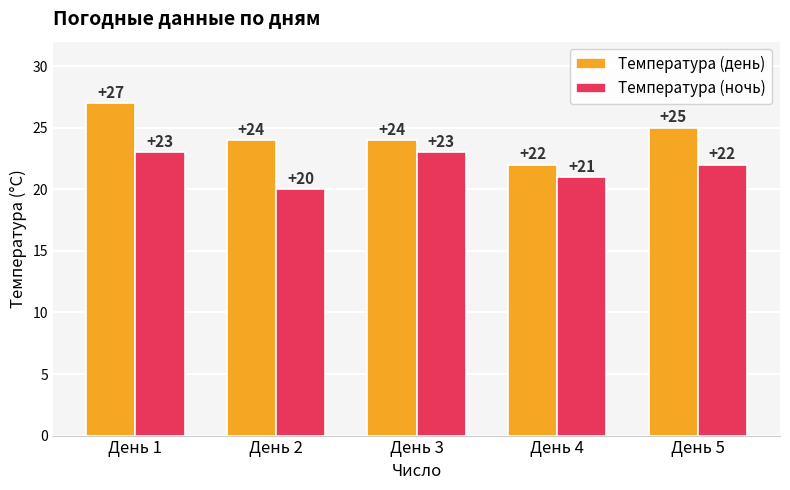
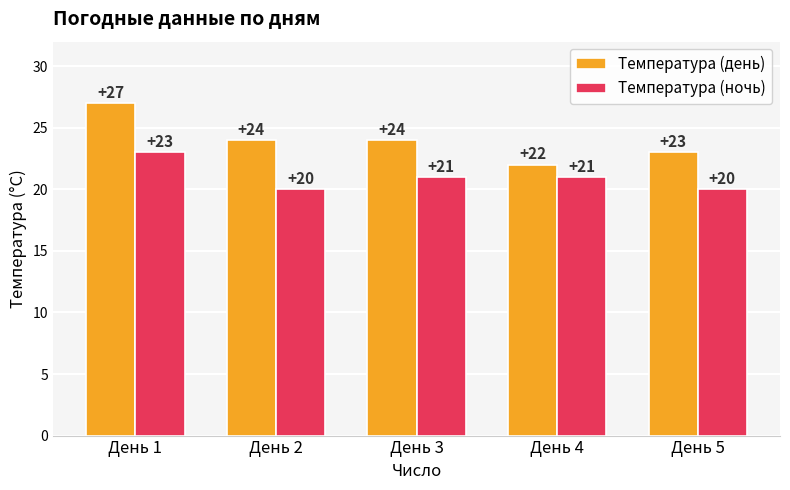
Температура (ночь), День 3: +23 -> +21
Температура (день), День 5: +25 -> +23
Температура (ночь), День 5: +22 -> +20
